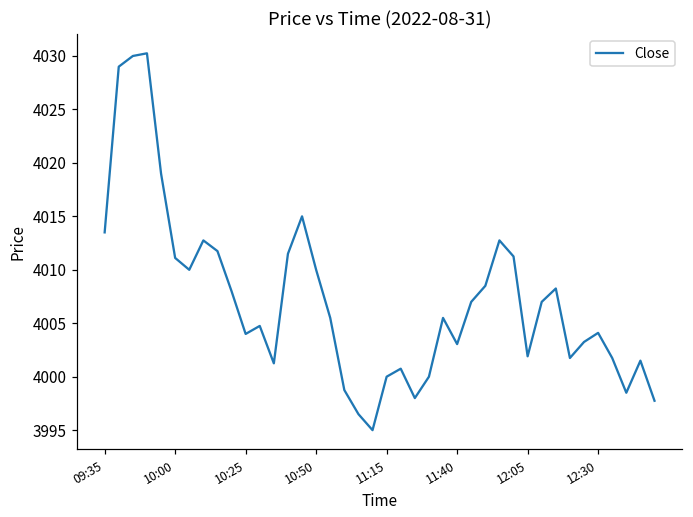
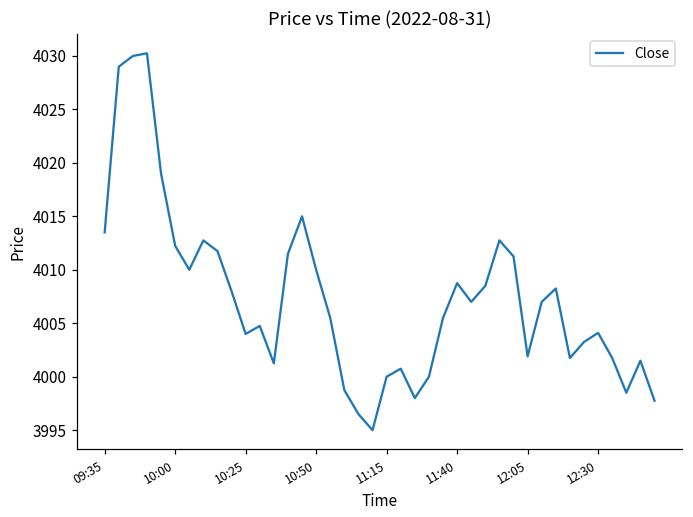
10:00: 4011 -> 4012
11:40: 4003 -> 4009
